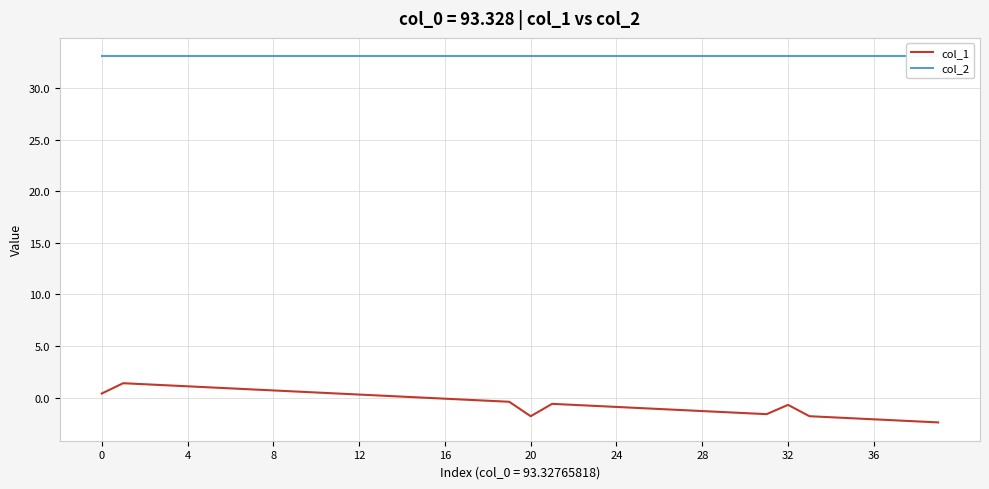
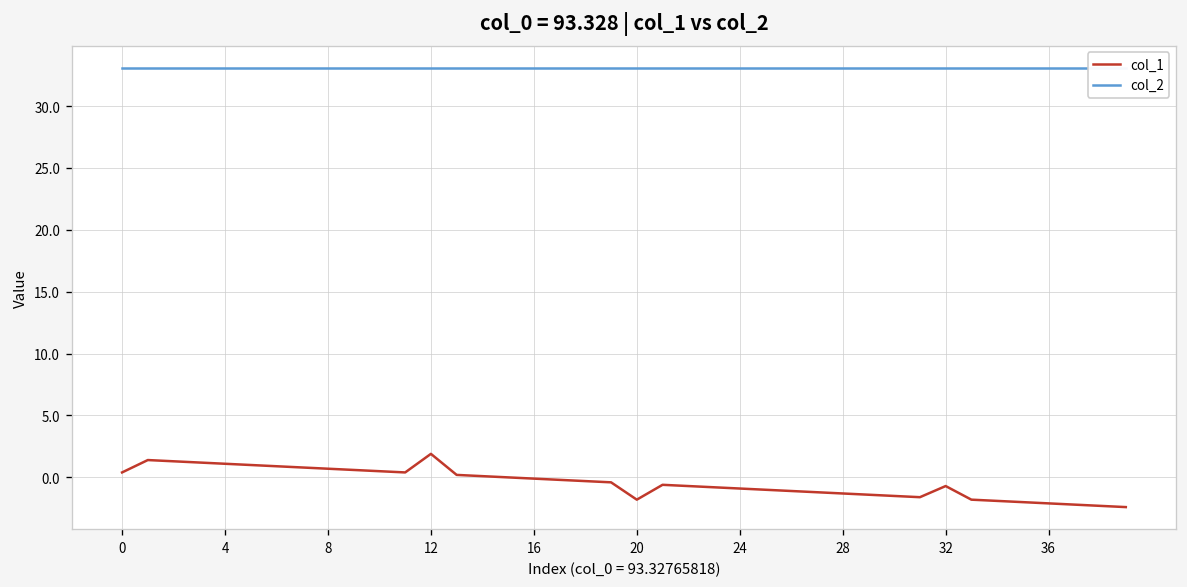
col_1, 12: 0.3 -> 1.9
